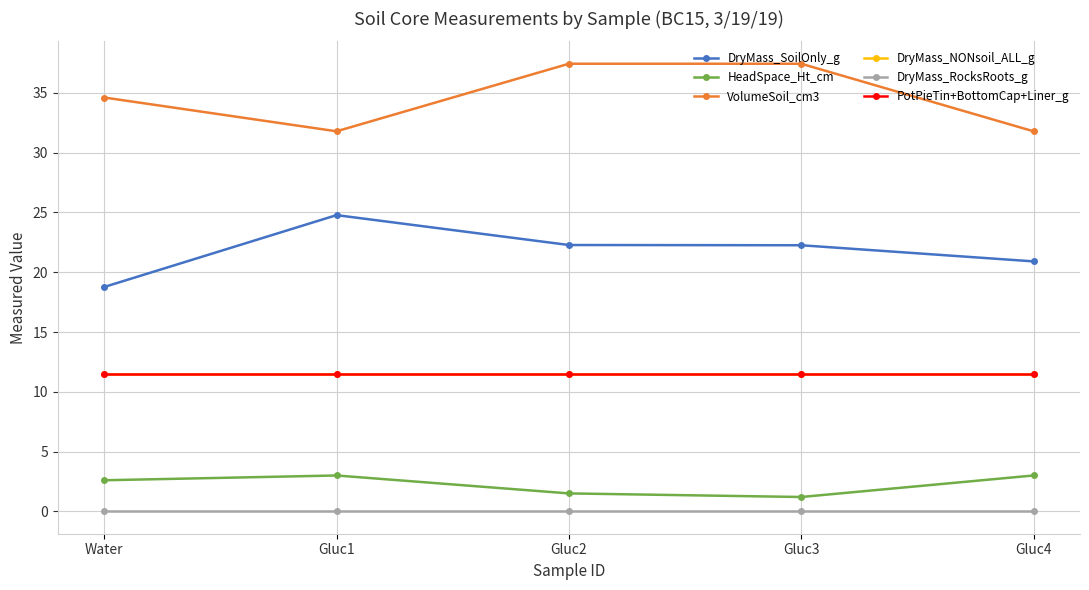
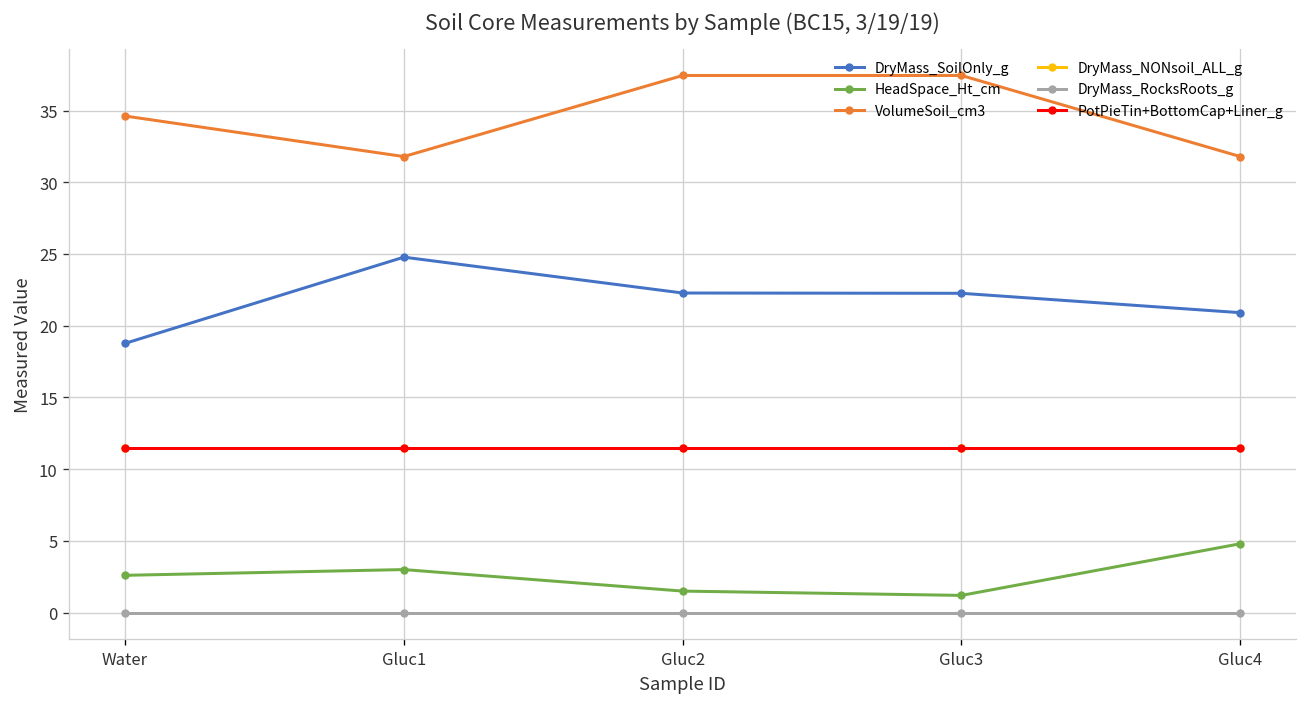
HeadSpace_Ht_cm, Gluc4: 3.0 -> 4.8
